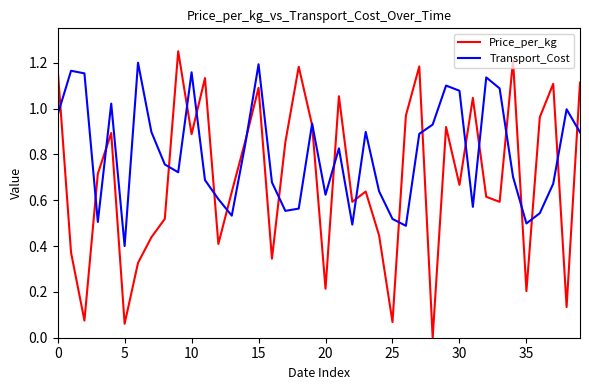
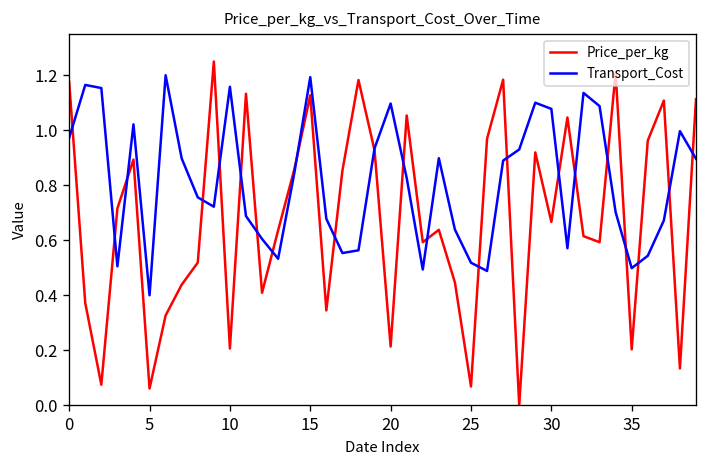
Price_per_kg, 10: 0.89 -> 0.21
Price_per_kg, 15: 1.09 -> 1.13
Transport_Cost, 20: 0.62 -> 1.10
